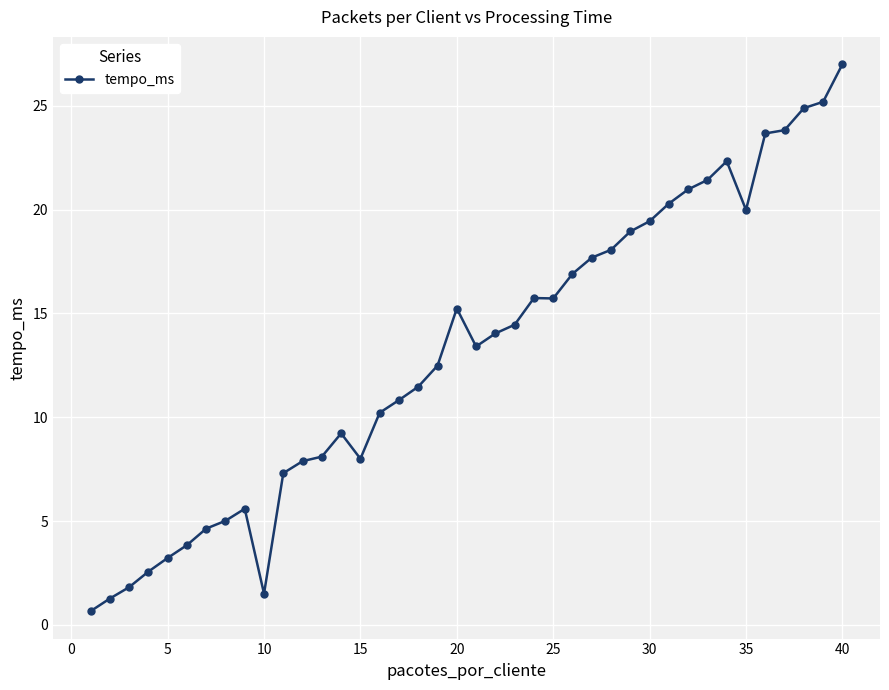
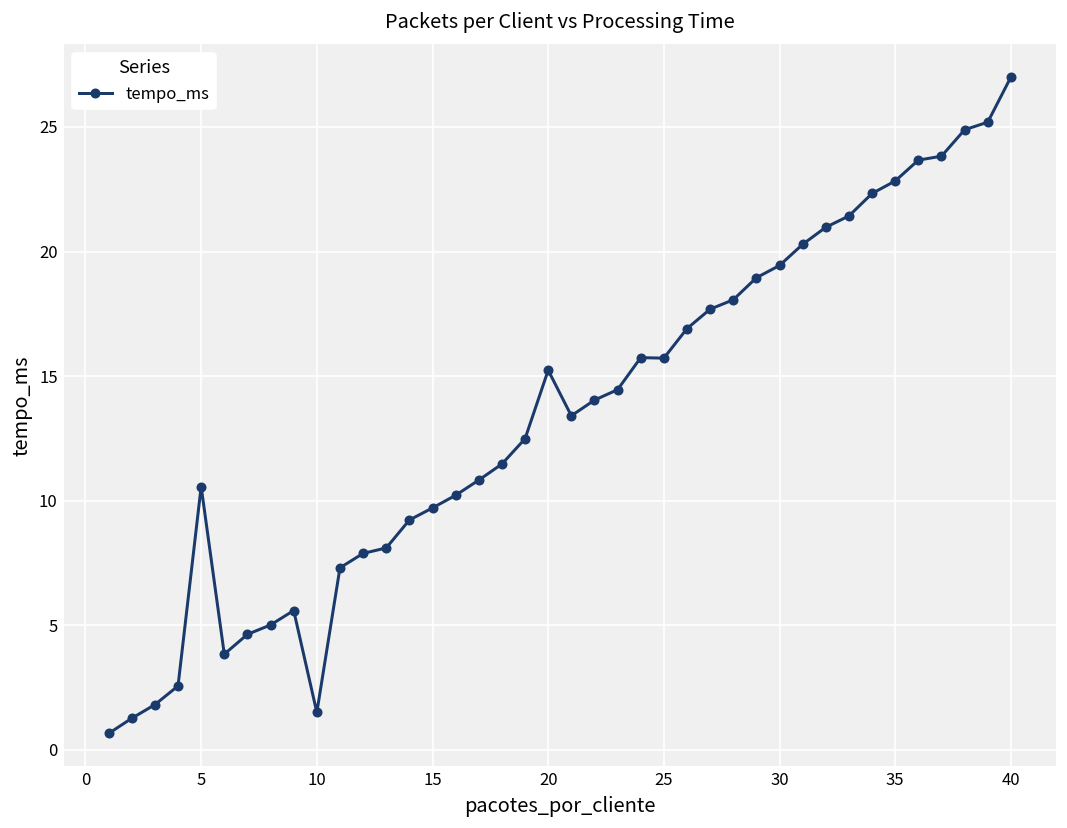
5: 3.2 -> 10.6
15: 8.0 -> 9.7
35: 20.0 -> 22.8
